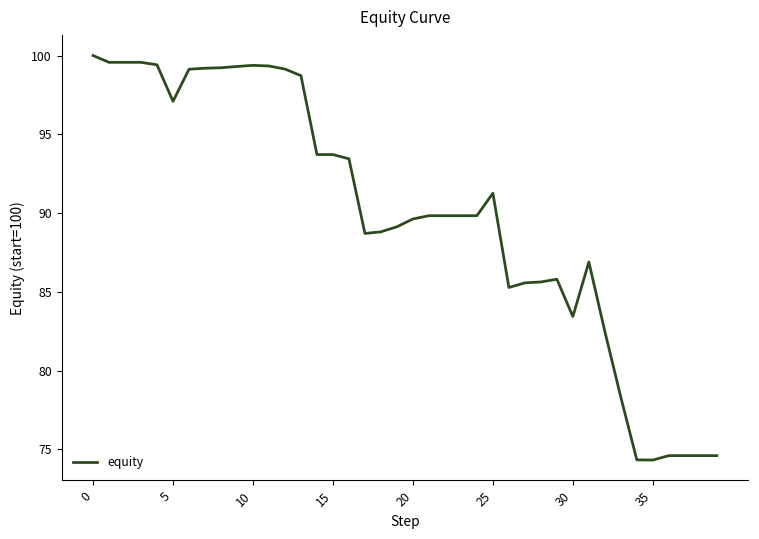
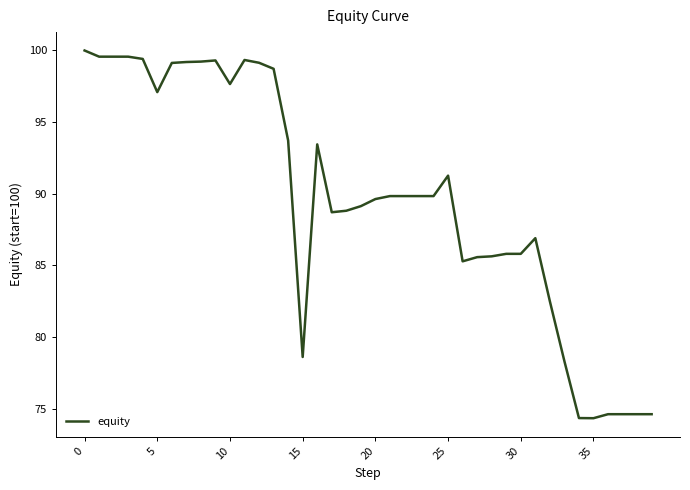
10: 99.4 -> 97.7
15: 93.7 -> 78.6
30: 83.4 -> 85.8
